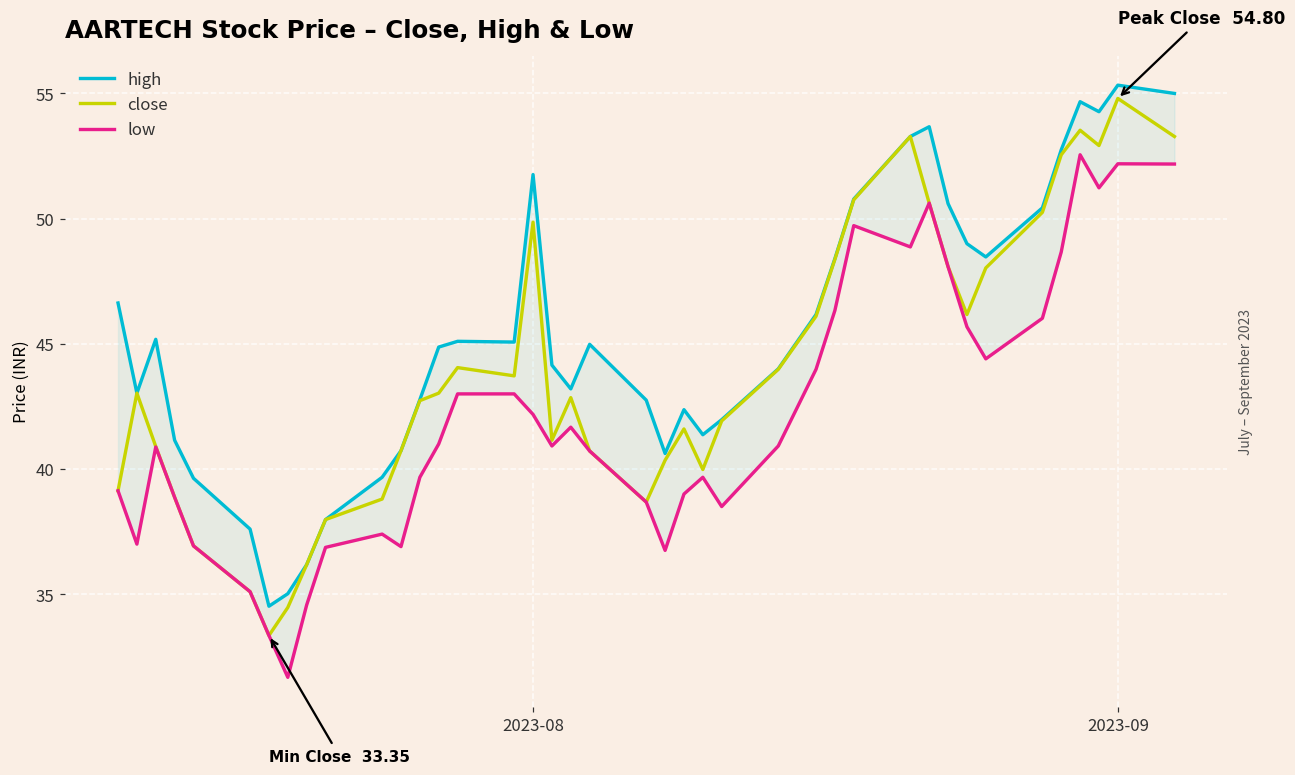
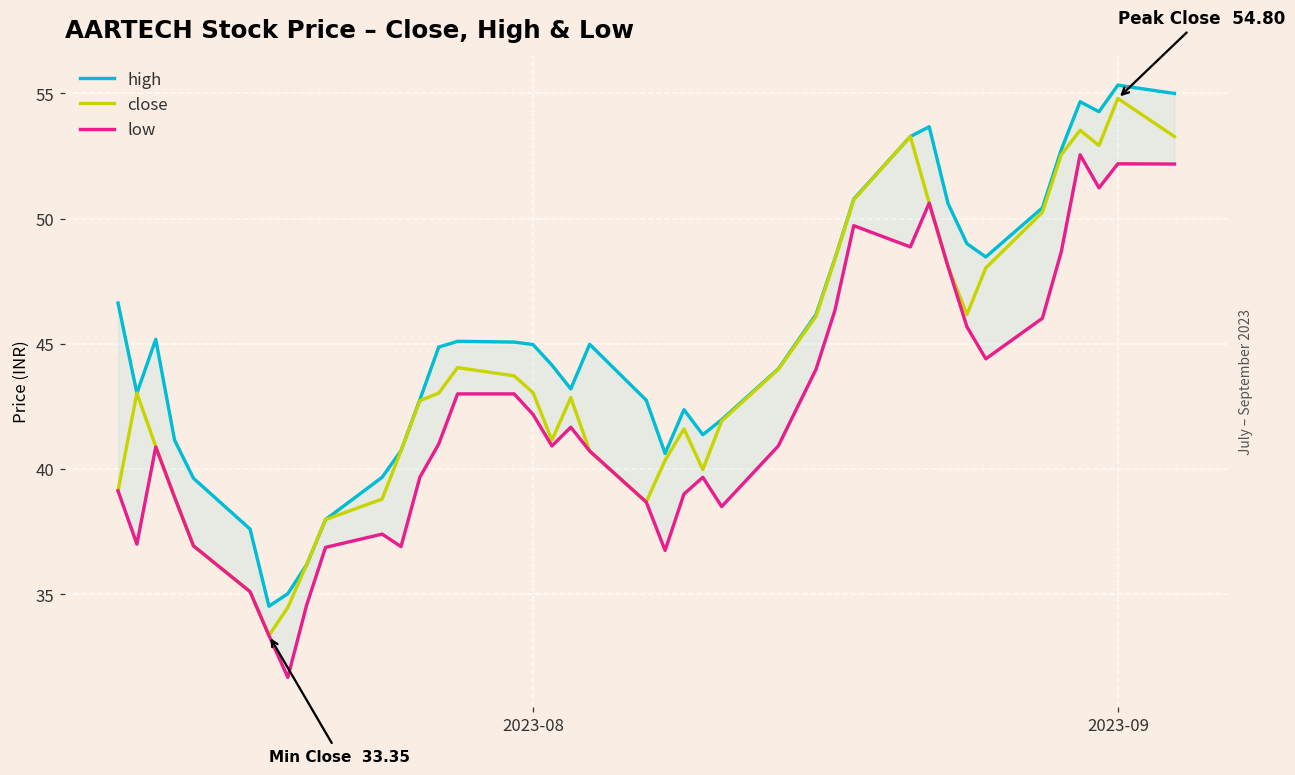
high, 2023-08: 51.8 -> 45.0
close, 2023-08: 49.9 -> 43.1
